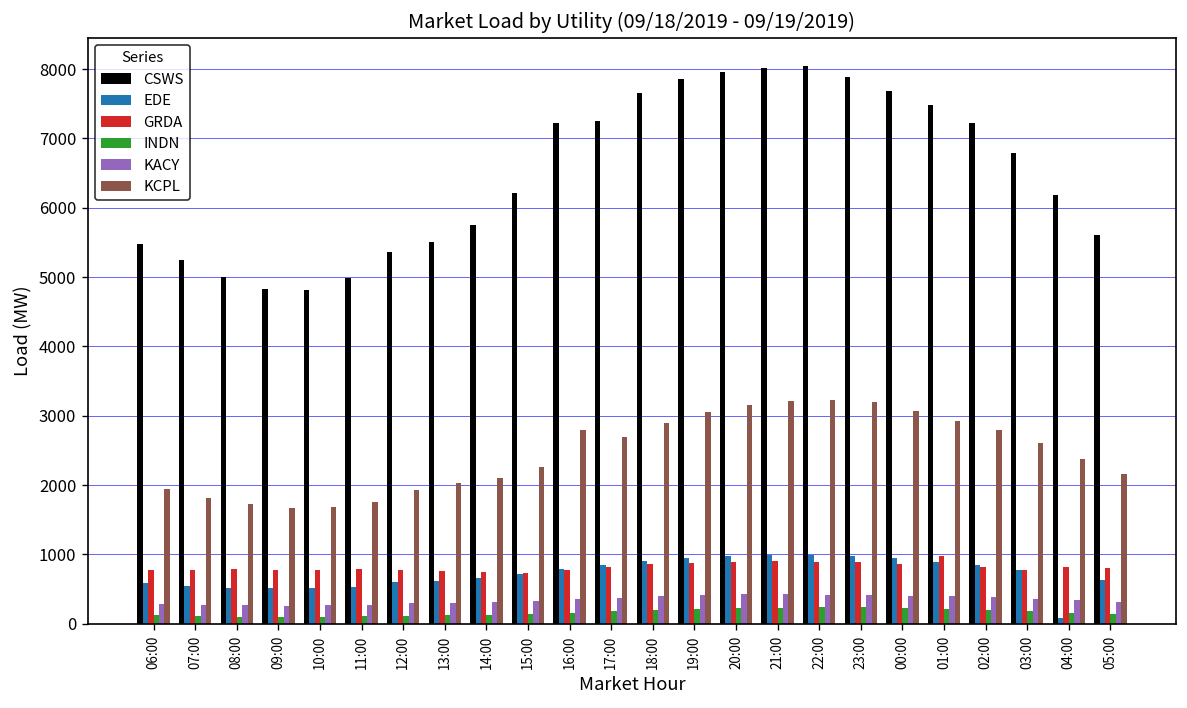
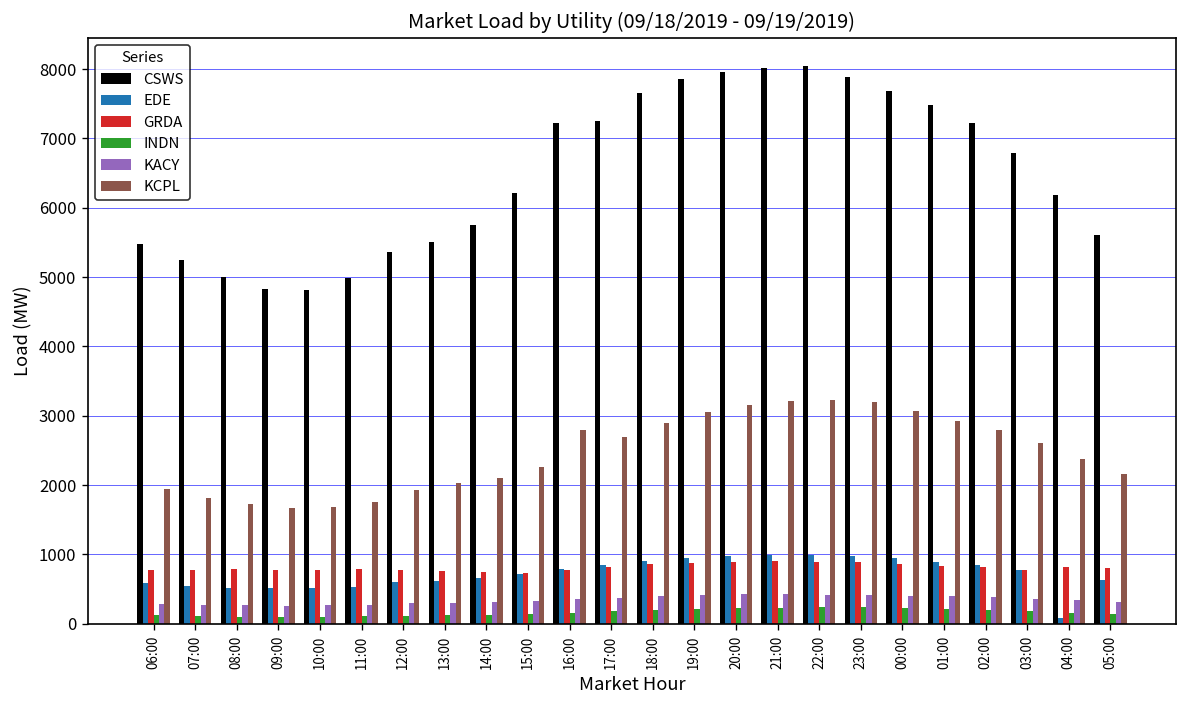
GRDA, 01:00: 1000 -> 800
